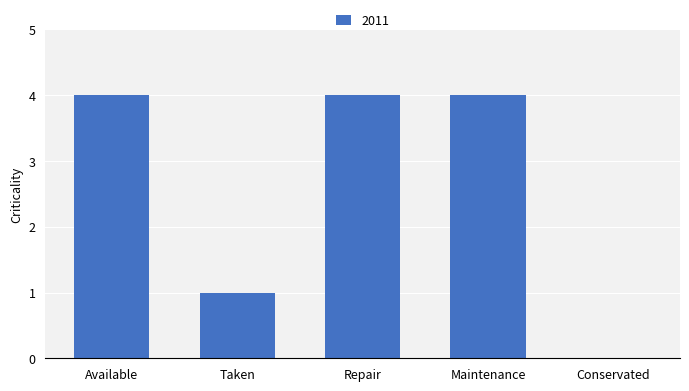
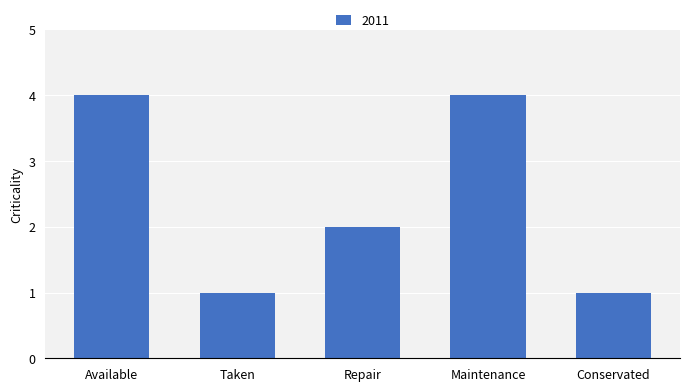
Repair: 4 -> 2
Conservated: 0 -> 1
